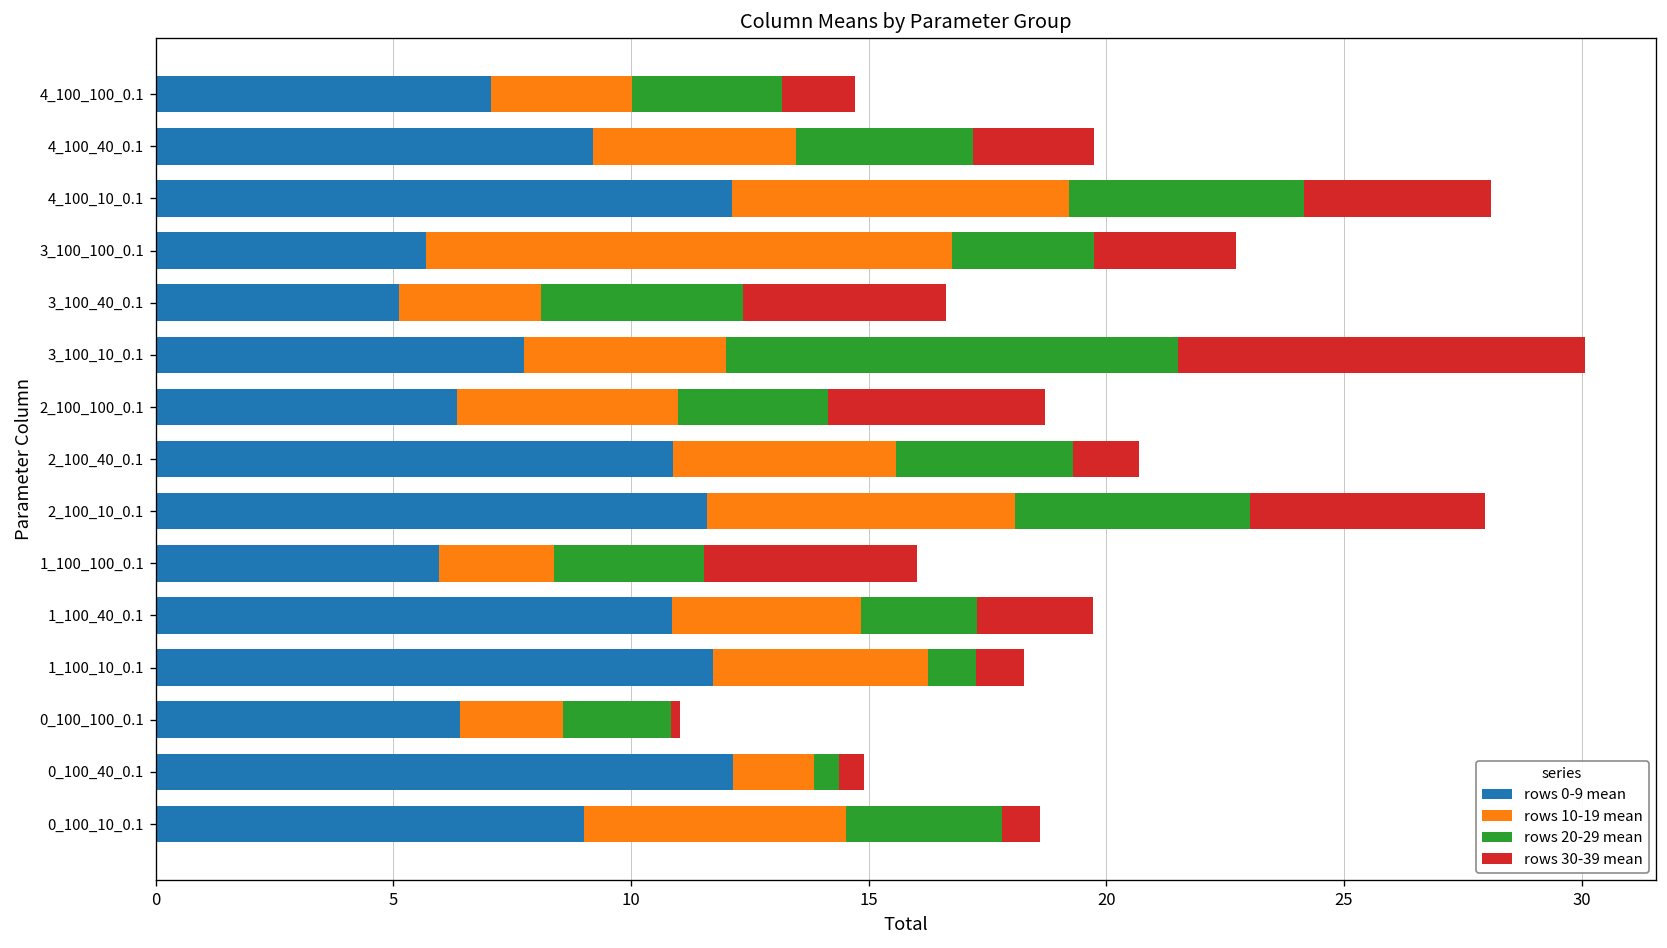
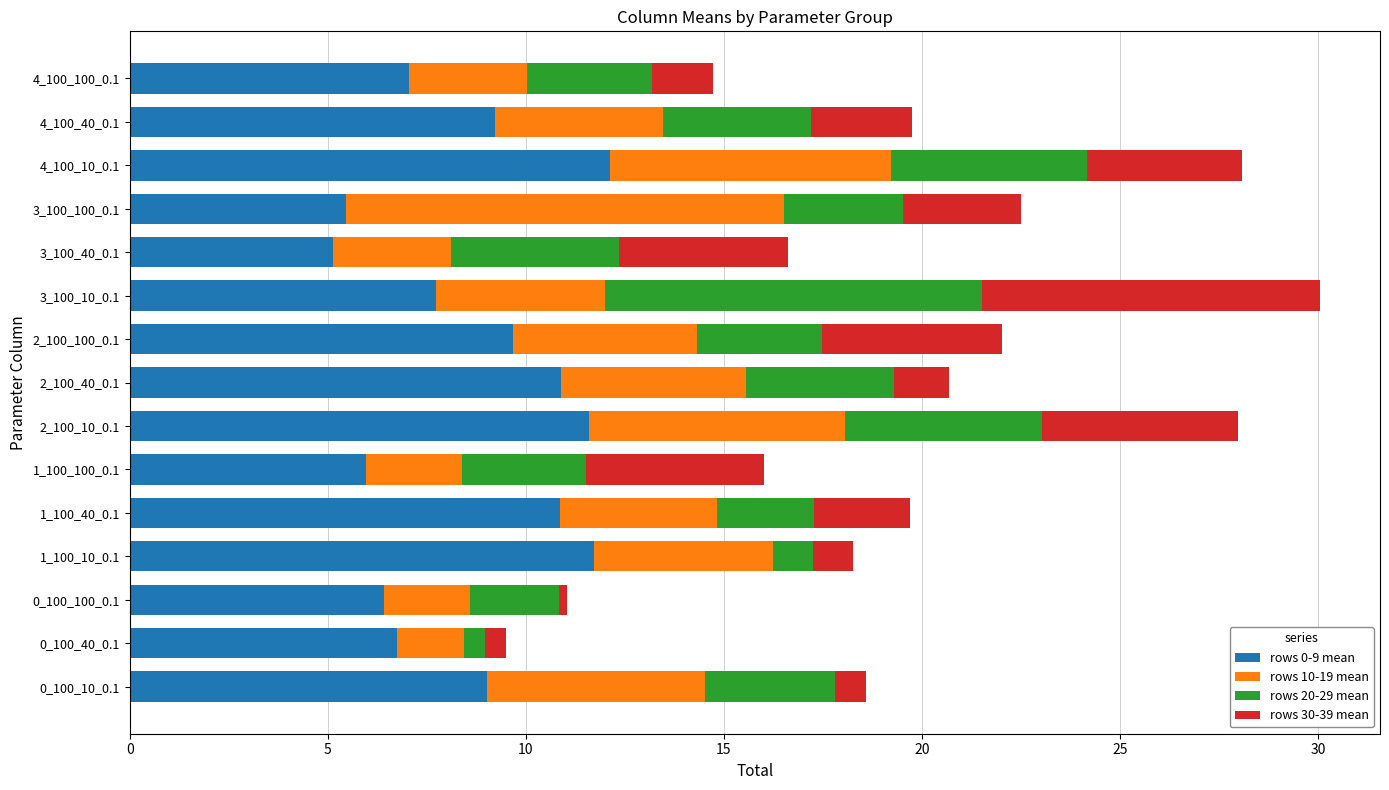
rows 0-9 mean, 3_100_100_0.1: 5.7 -> 5.5
rows 0-9 mean, 2_100_100_0.1: 6.3 -> 9.7
rows 0-9 mean, 0_100_40_0.1: 12.2 -> 6.7
